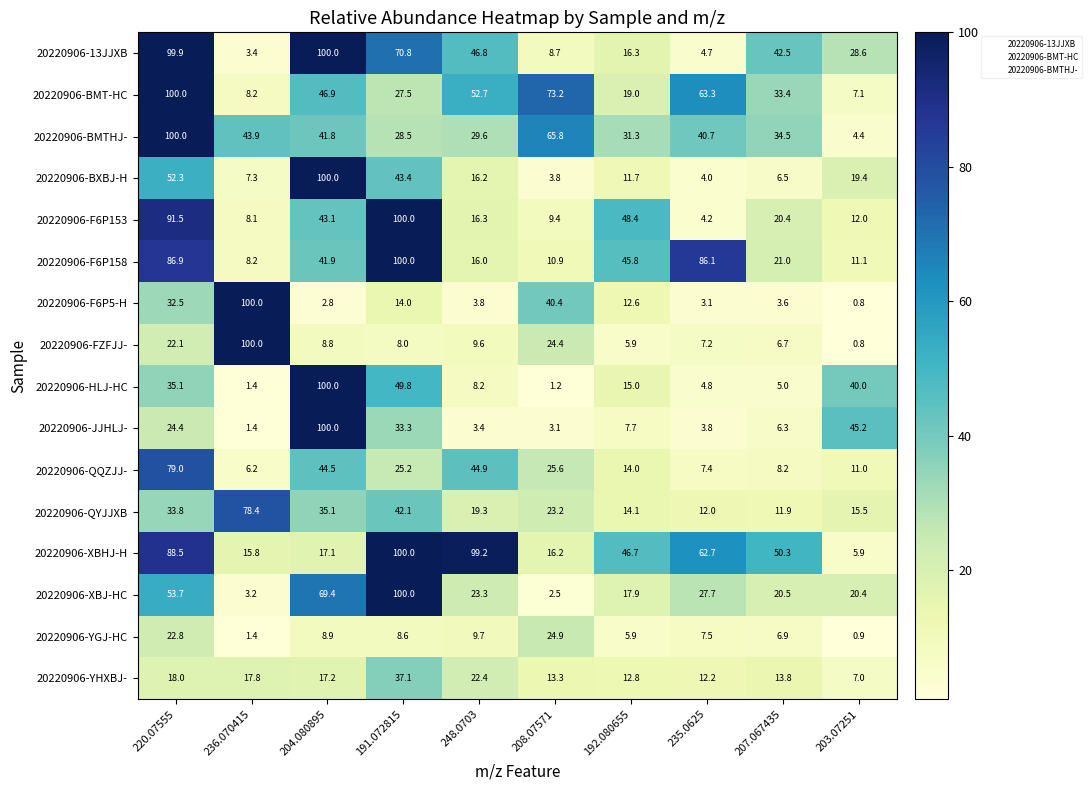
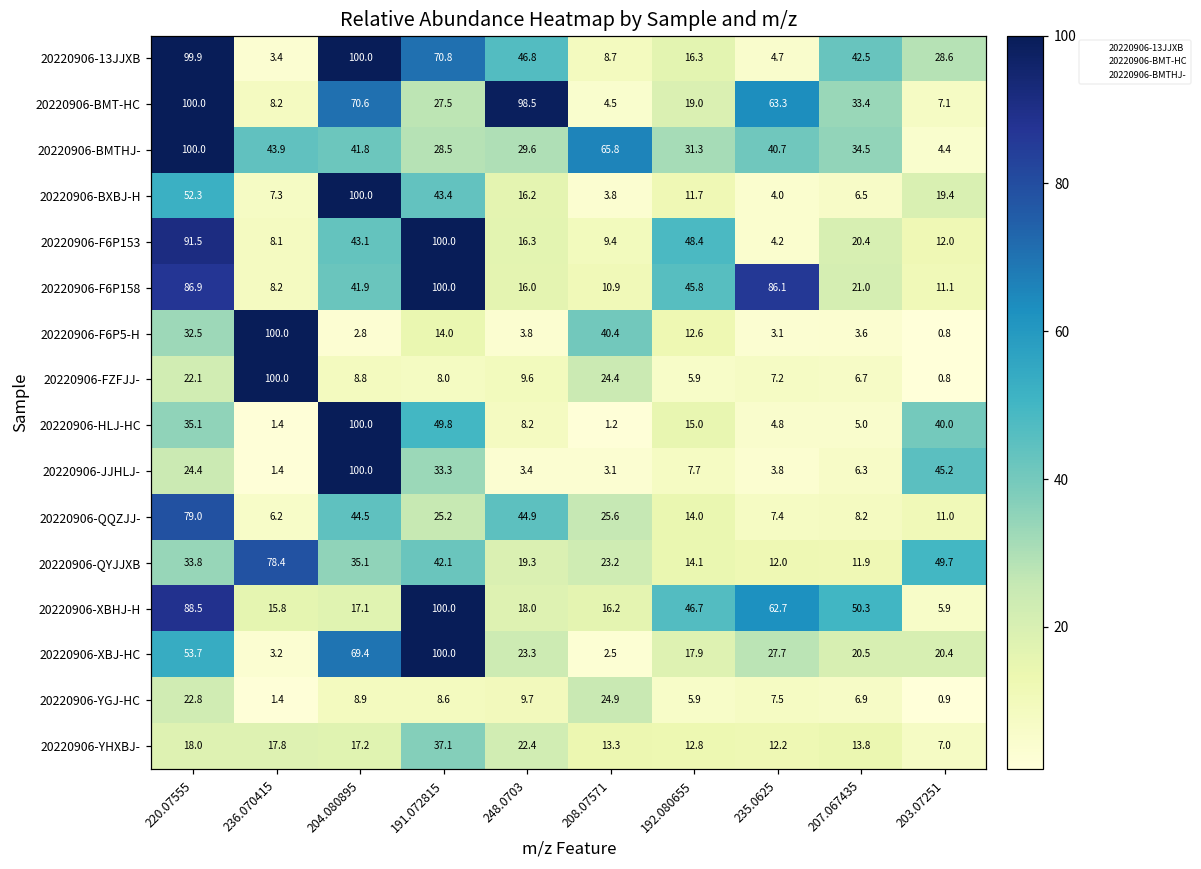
20220906-BMT-HC, 204.080895: 46.9 -> 70.6
20220906-BMT-HC, 248.0703: 52.7 -> 98.5
20220906-BMT-HC, 208.07571: 73.2 -> 4.5
20220906-QYJJXB, 203.07251: 15.5 -> 49.7
20220906-XBHJ-H, 248.0703: 99.2 -> 18.0
